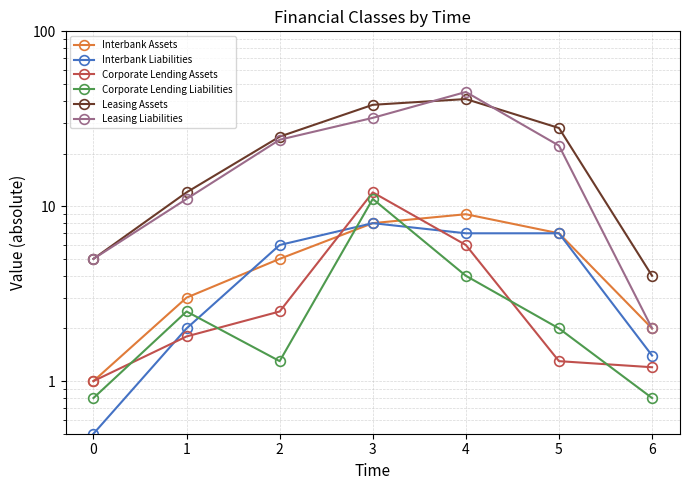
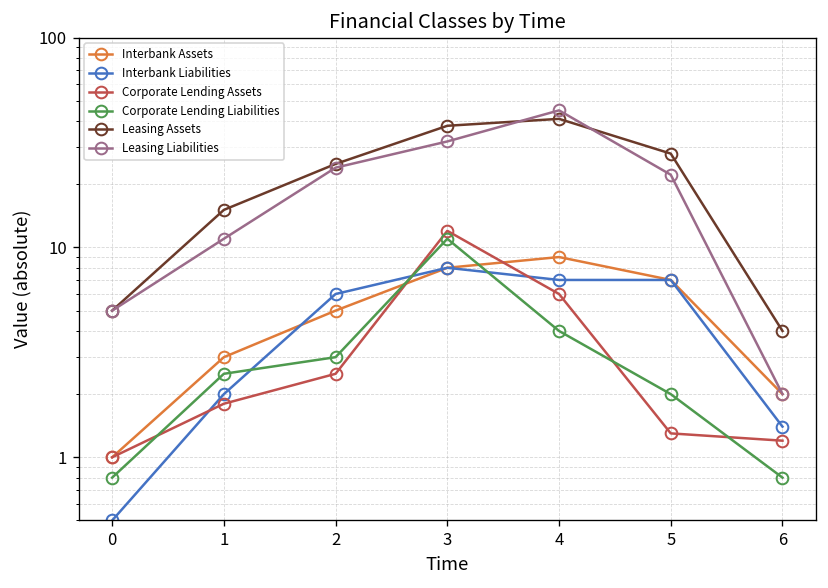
Leasing Assets, 1: 12 -> 15
Corporate Lending Liabilities, 2: 1.3 -> 3.0
